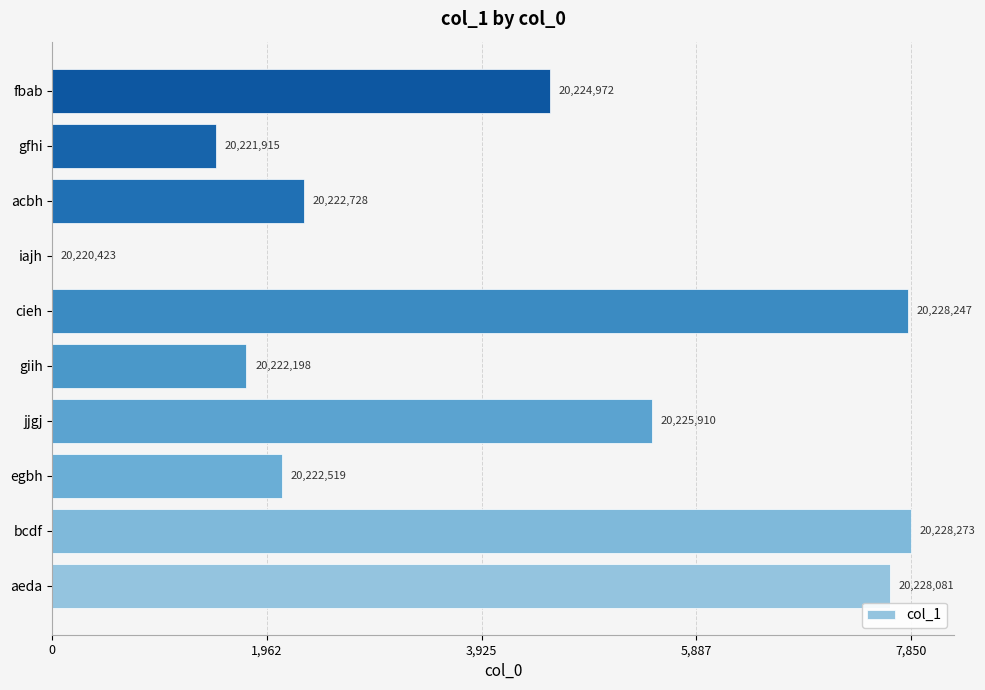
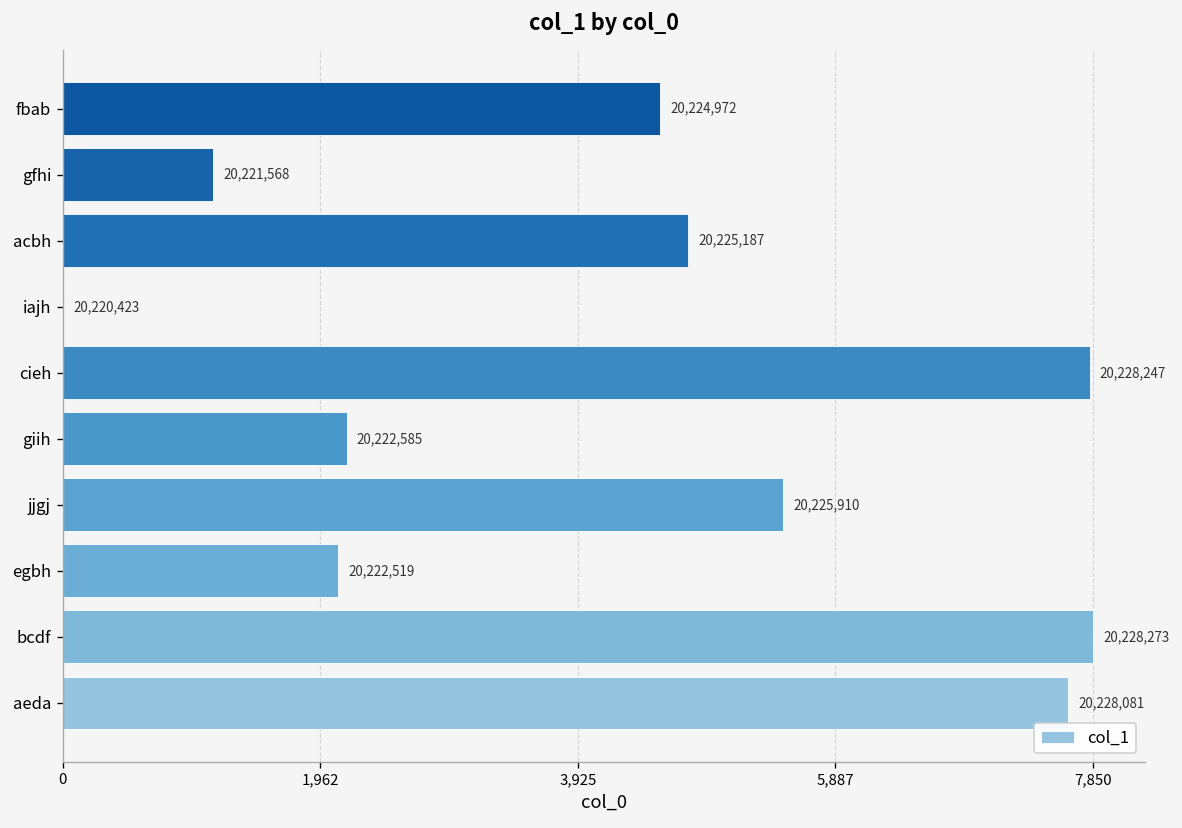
gfhi: 20,221,915 -> 20,221,568
acbh: 20,222,728 -> 20,225,187
giih: 20,222,198 -> 20,222,585
